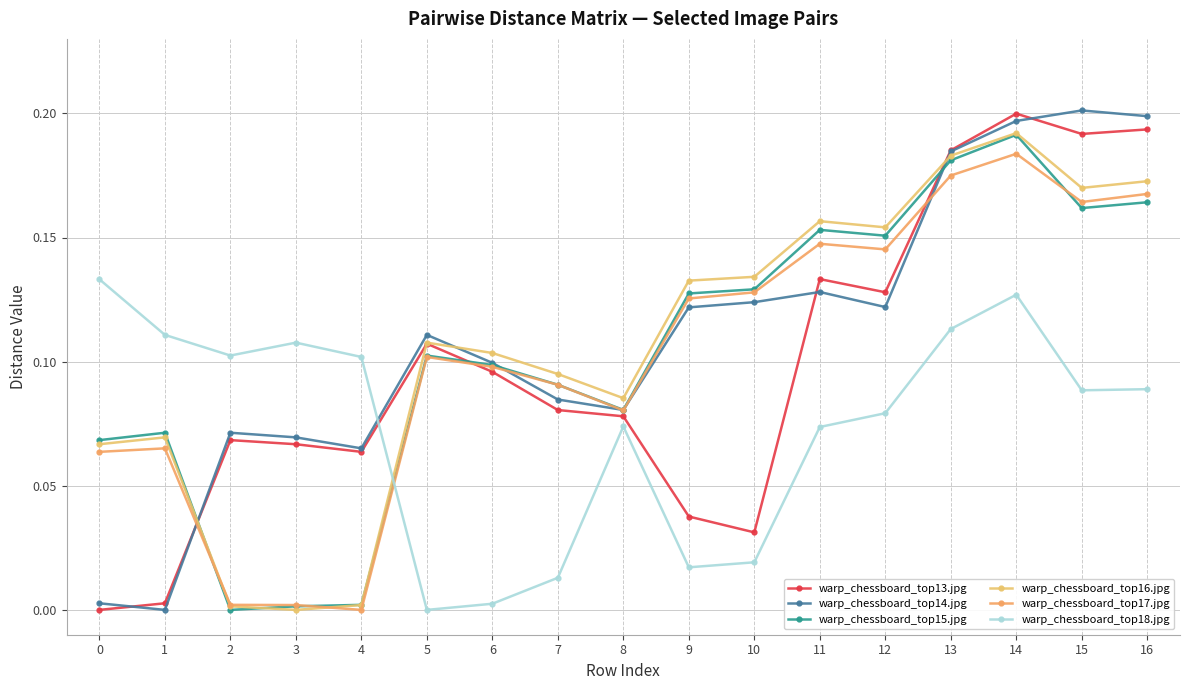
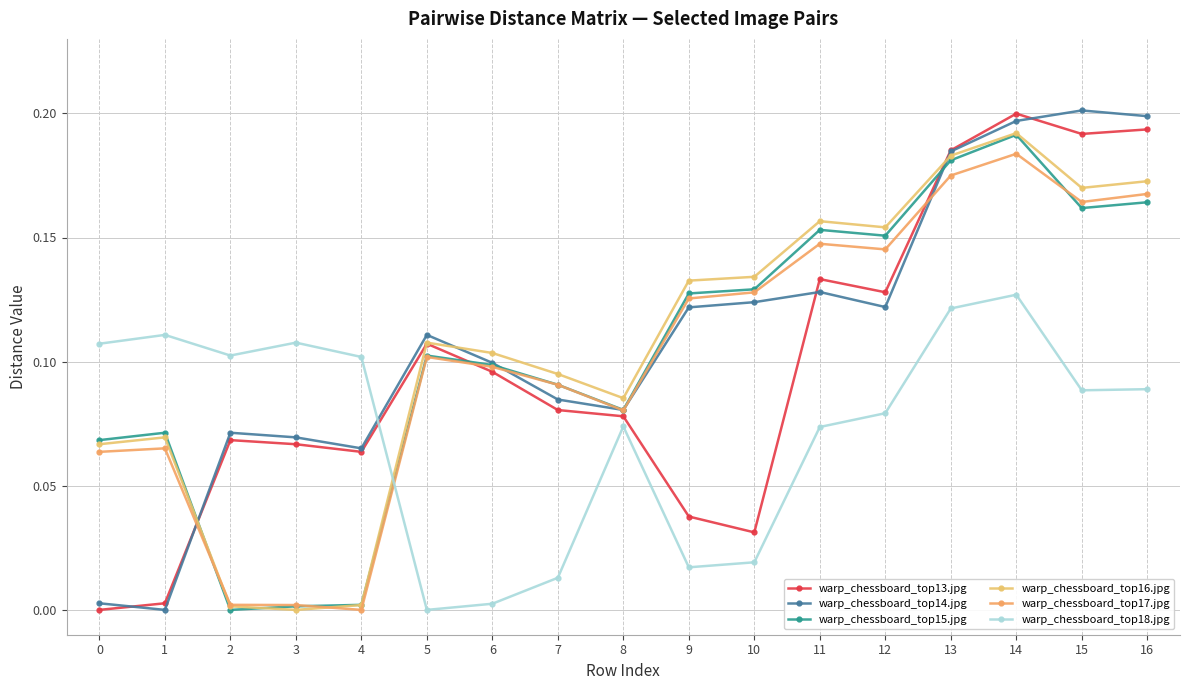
warp_chessboard_top18.jpg, 0: 0.133 -> 0.107
warp_chessboard_top18.jpg, 13: 0.113 -> 0.121
